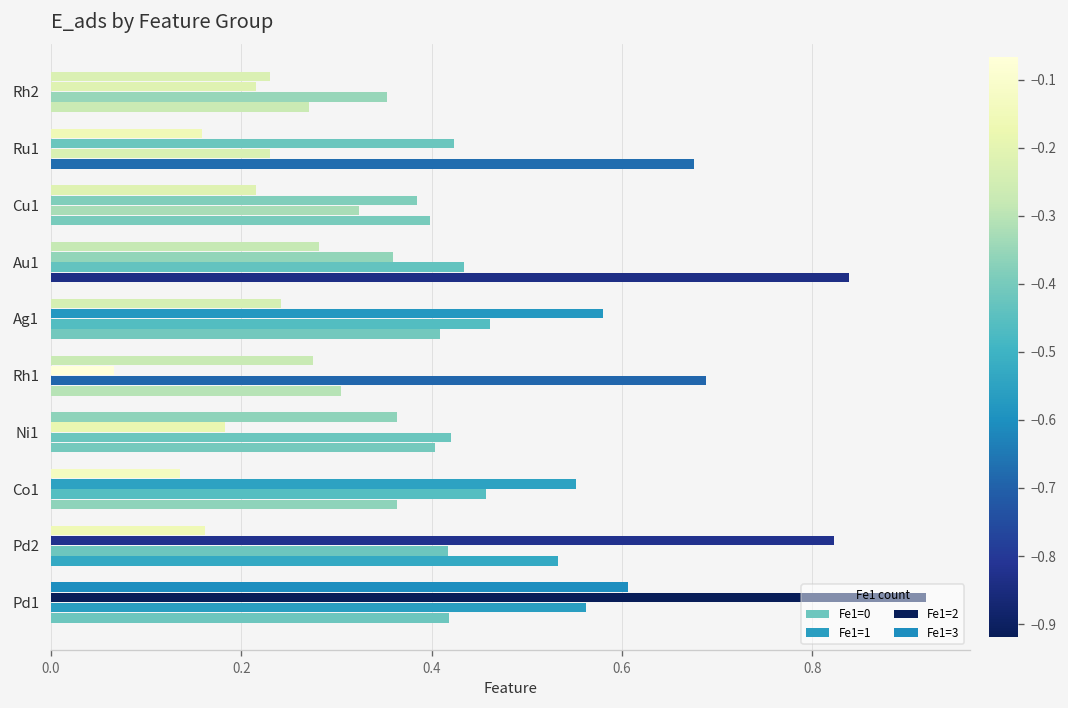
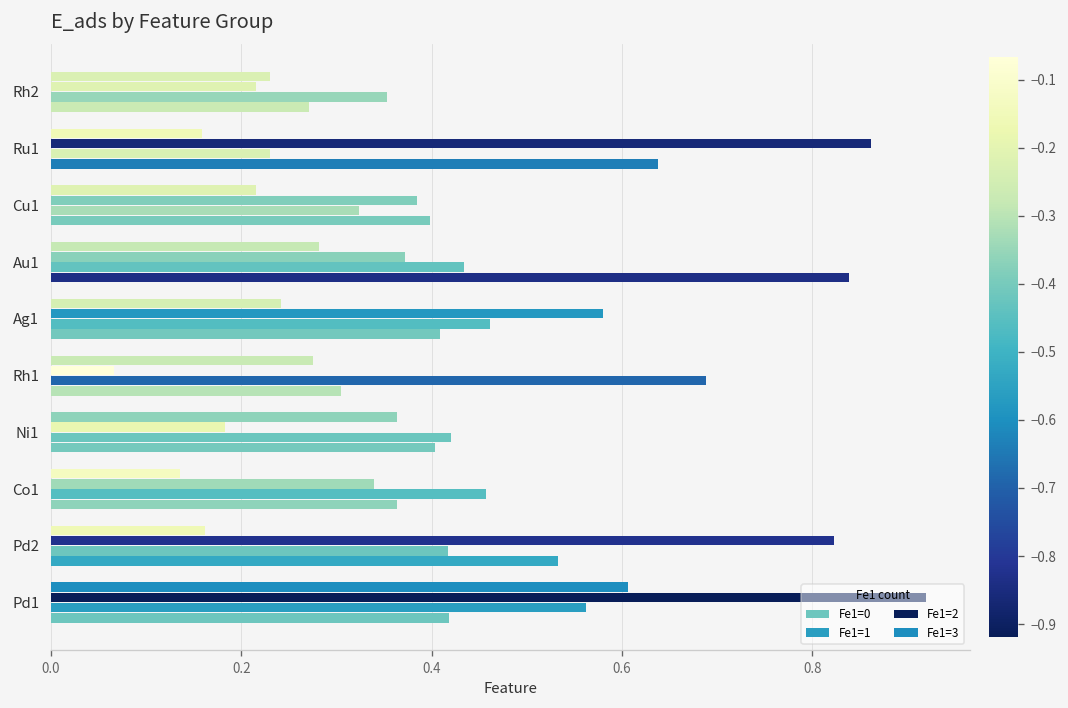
Fe1=2, Ru1: 0.42 -> 0.86
Fe1=0, Ru1: 0.68 -> 0.64
Fe1=2, Au1: 0.36 -> 0.37
Fe1=2, Co1: 0.55 -> 0.34
